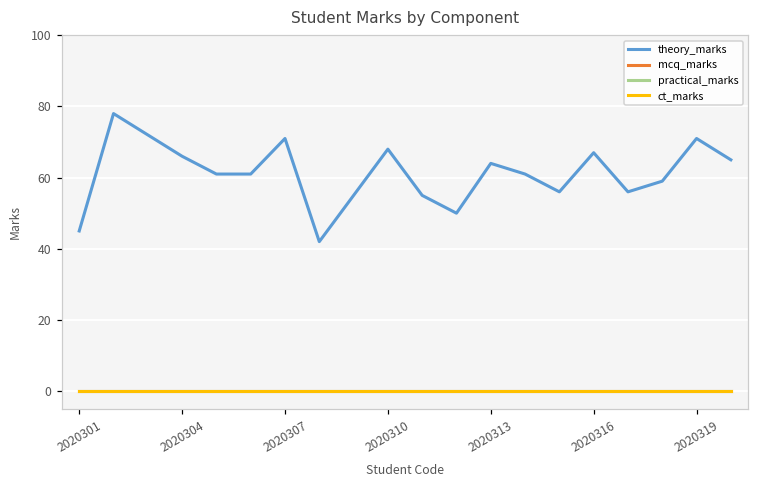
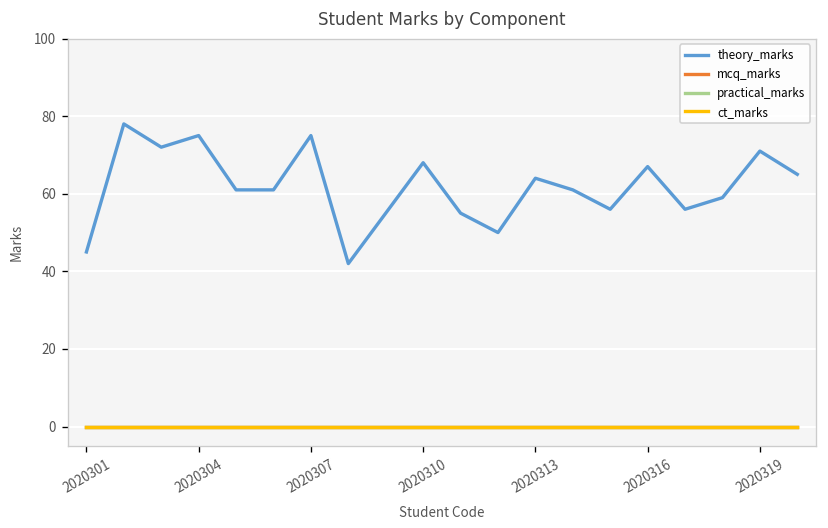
theory_marks, 2020304: 66 -> 75
theory_marks, 2020307: 71 -> 75
